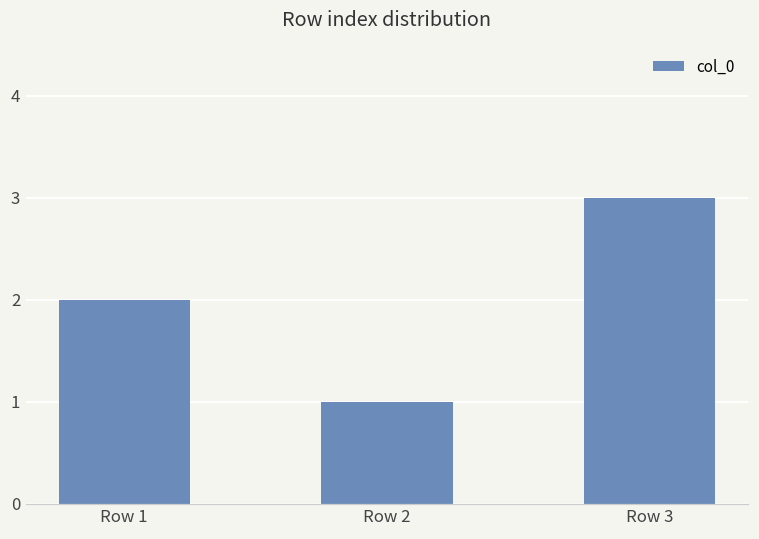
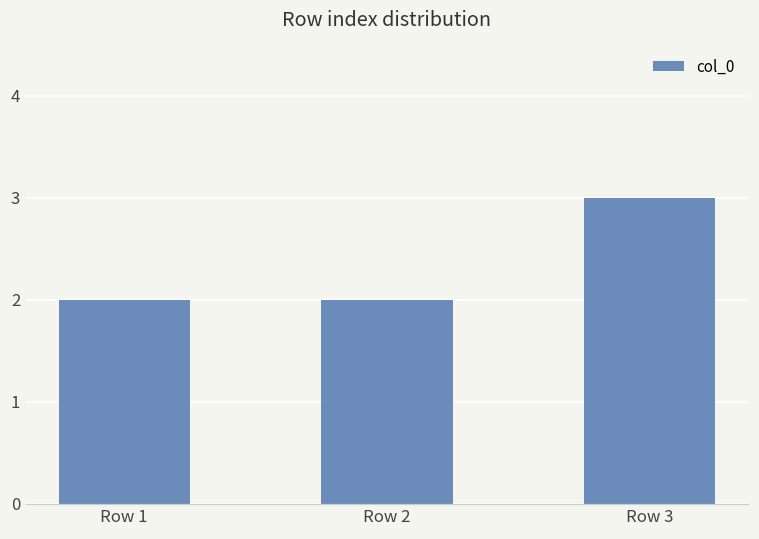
Row 2: 1 -> 2
